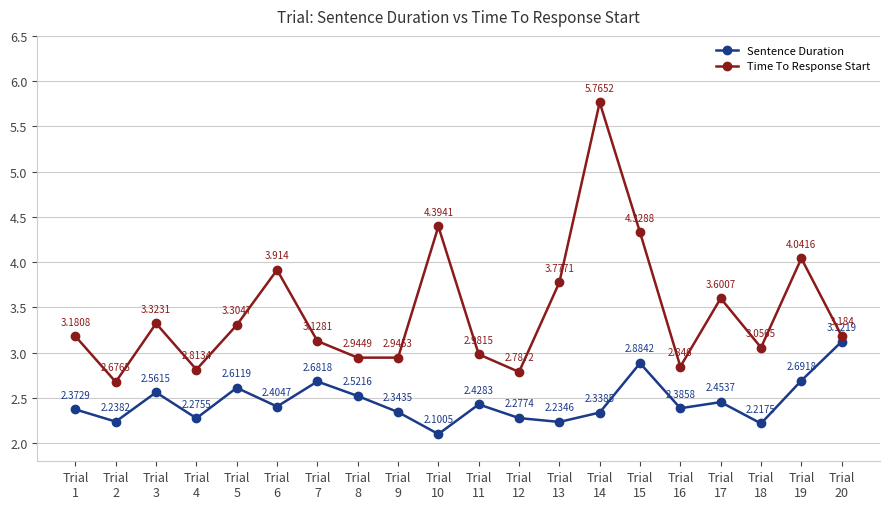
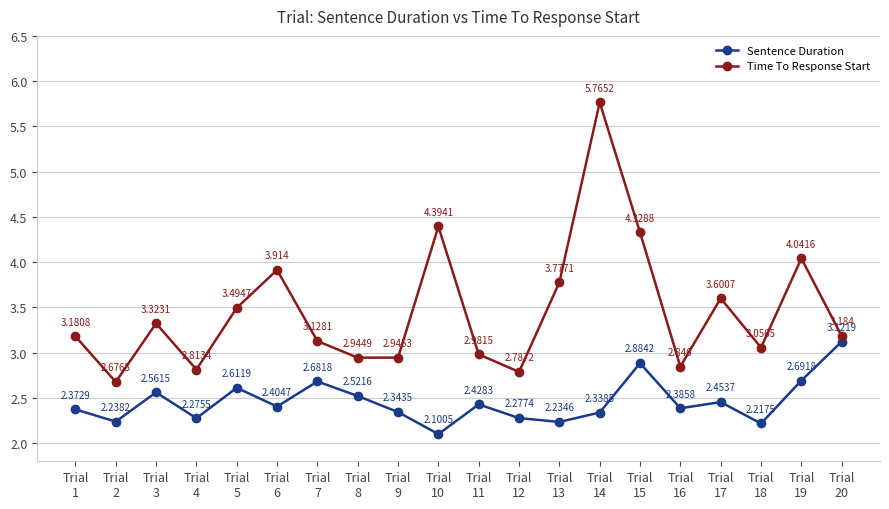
Time To Response Start, Trial 5: 3.3047 -> 3.4947
